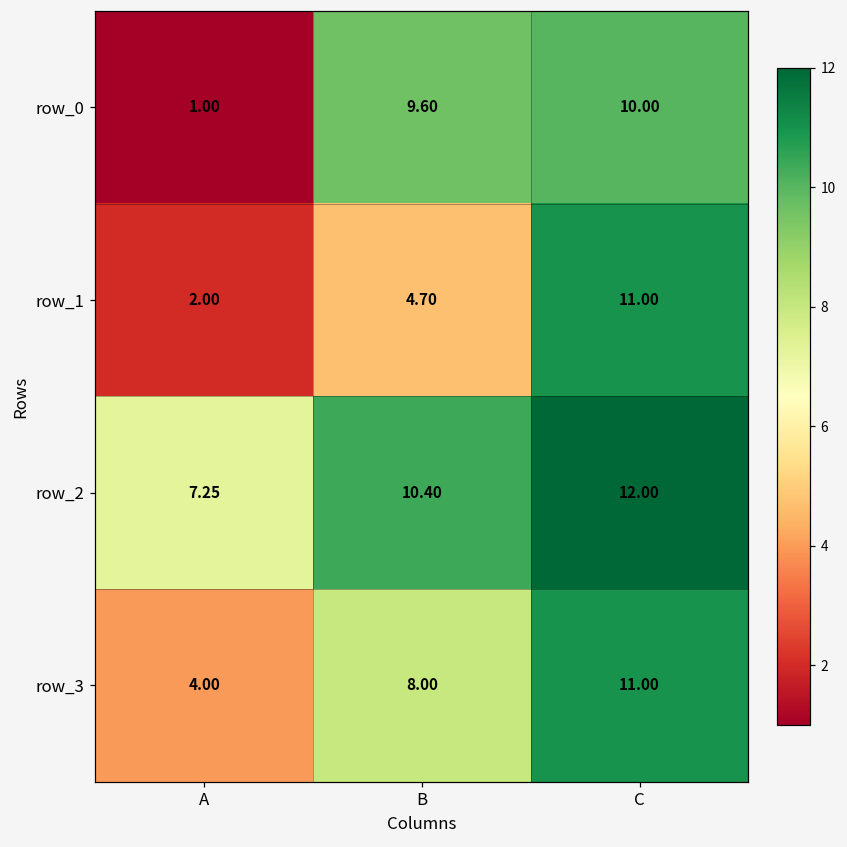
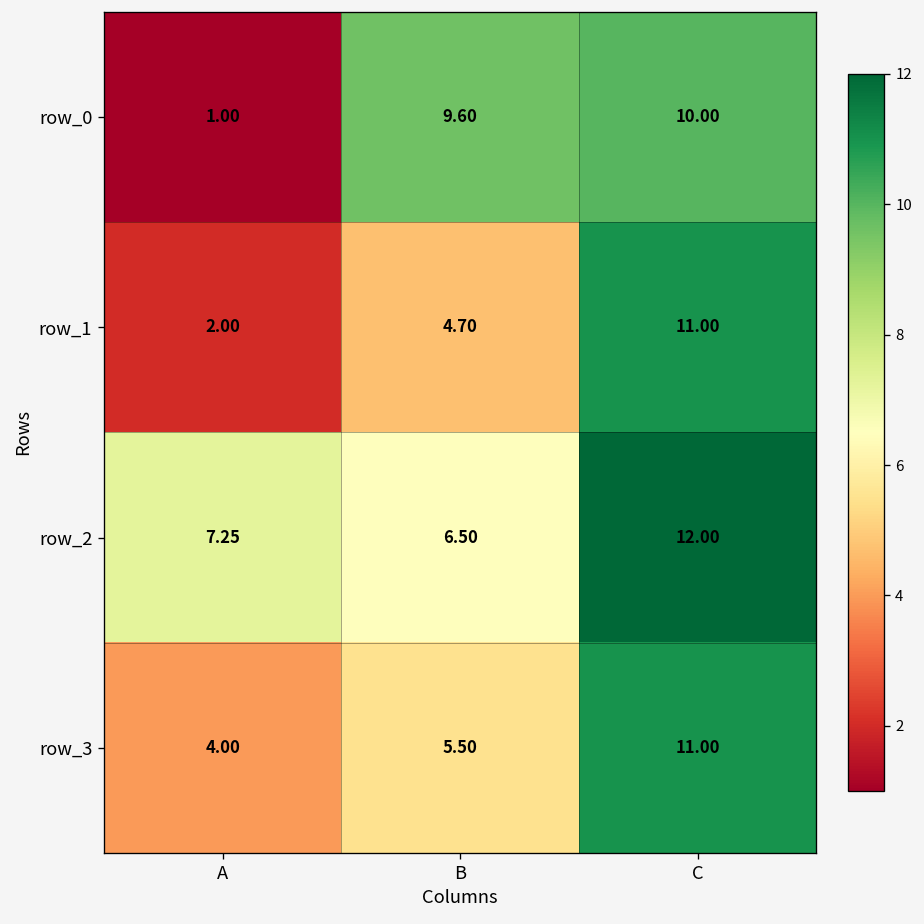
row_2, B: 10.40 -> 6.50
row_3, B: 8.00 -> 5.50
